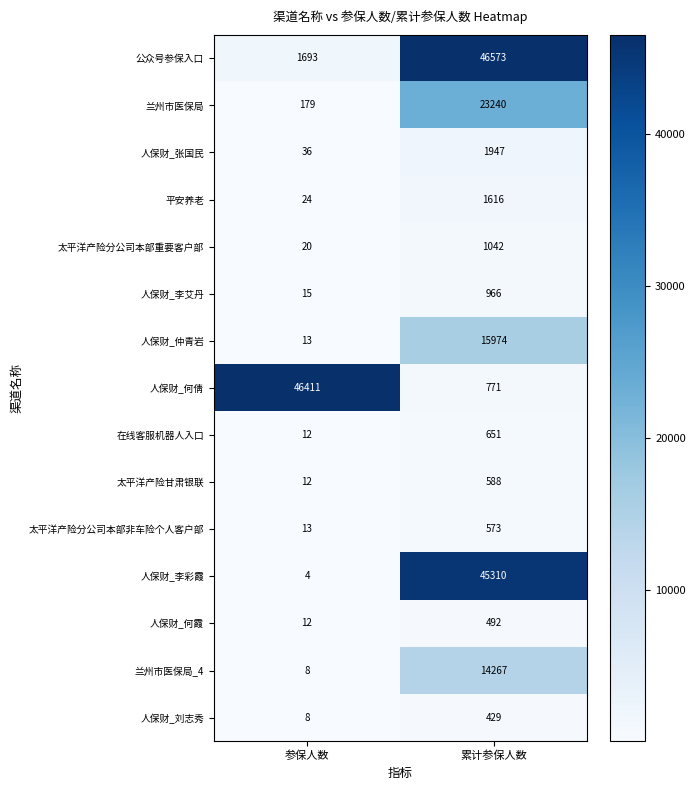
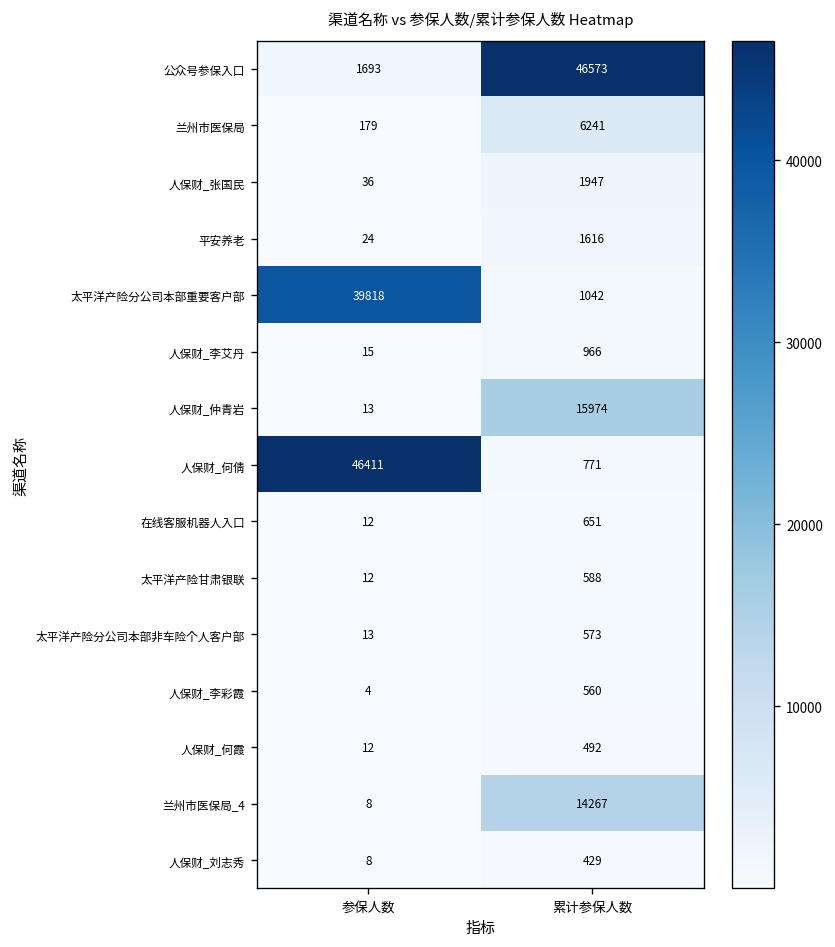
兰州市医保局, 累计参保人数: 23240 -> 6241
太平洋产险分公司本部重要客户部, 参保人数: 20 -> 39818
人保财_李彩霞, 累计参保人数: 45310 -> 560
